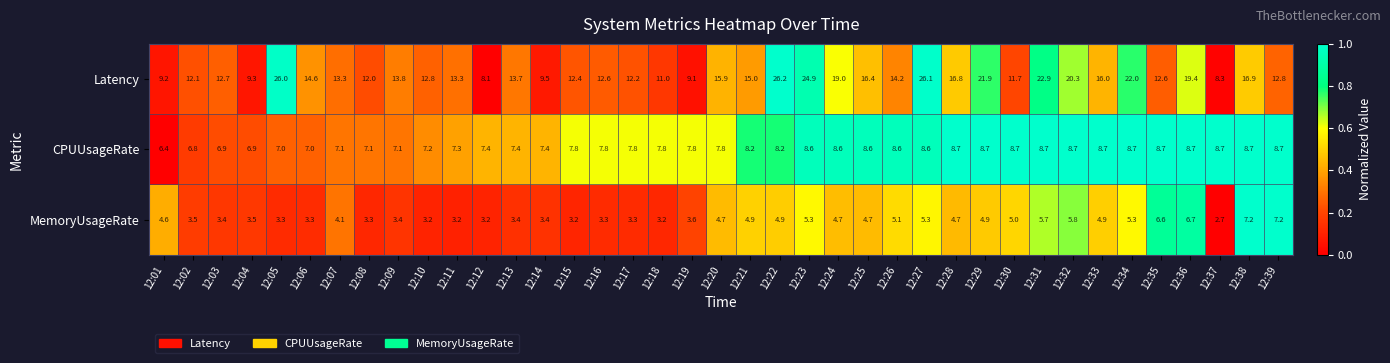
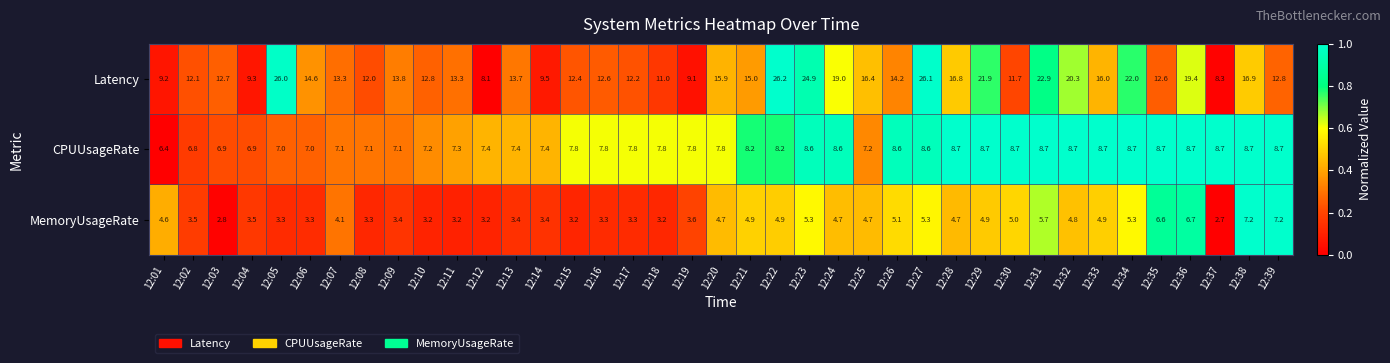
CPUUsageRate, 12:25: 8.6 -> 7.2
MemoryUsageRate, 12:03: 3.4 -> 2.8
MemoryUsageRate, 12:32: 5.8 -> 4.8
